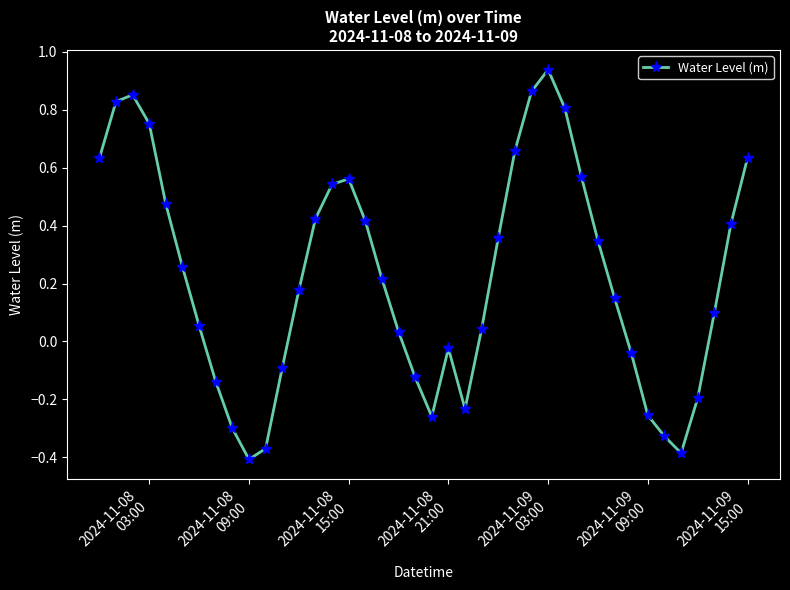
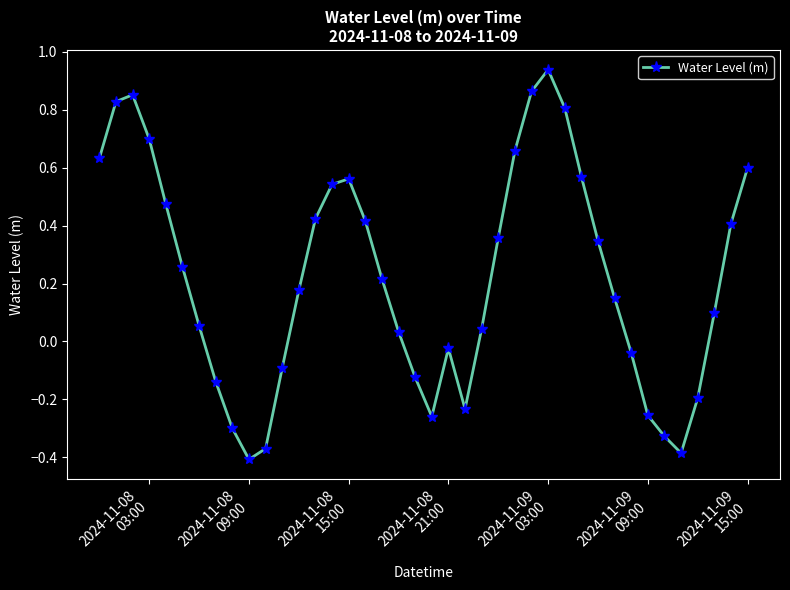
2024-11-08 03:00: 0.75 -> 0.70
2024-11-09 15:00: 0.63 -> 0.60
